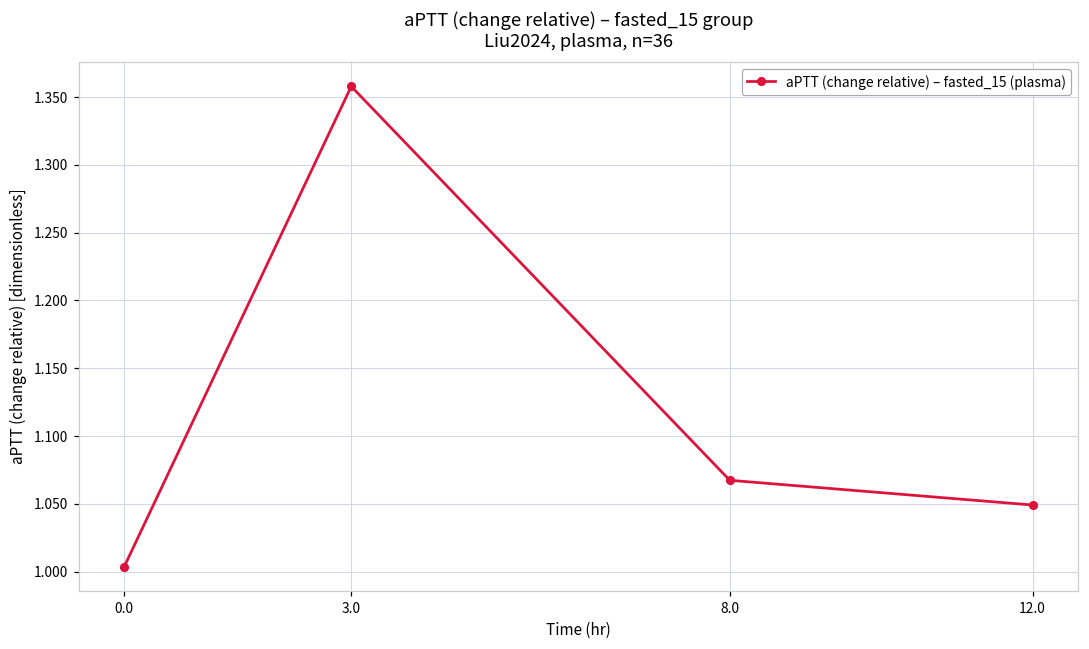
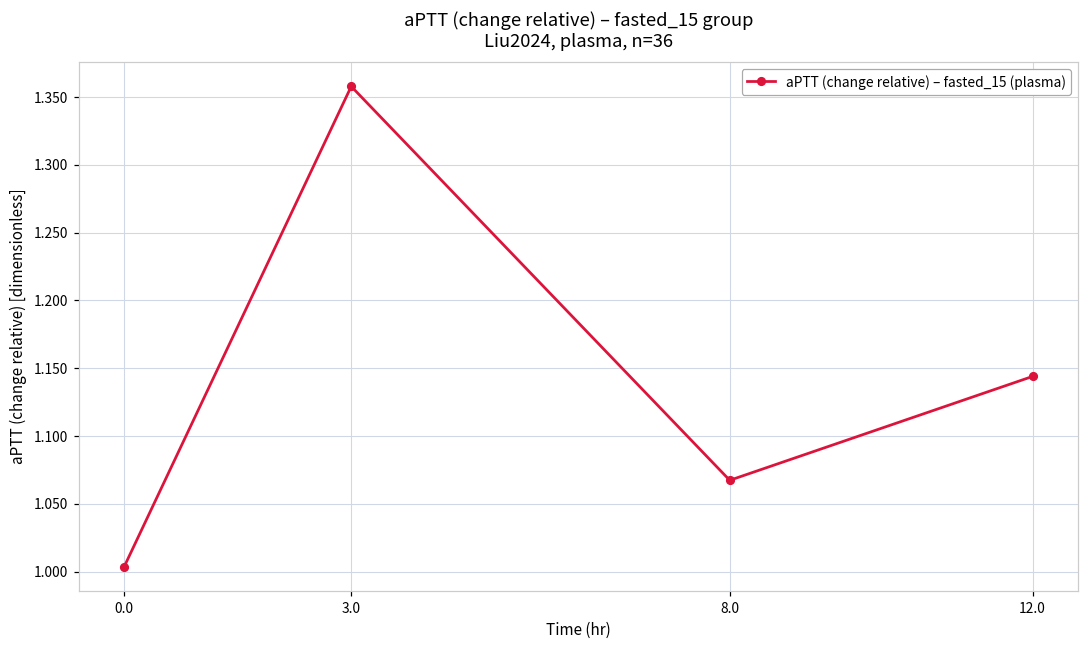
12.0: 1.049 -> 1.144
